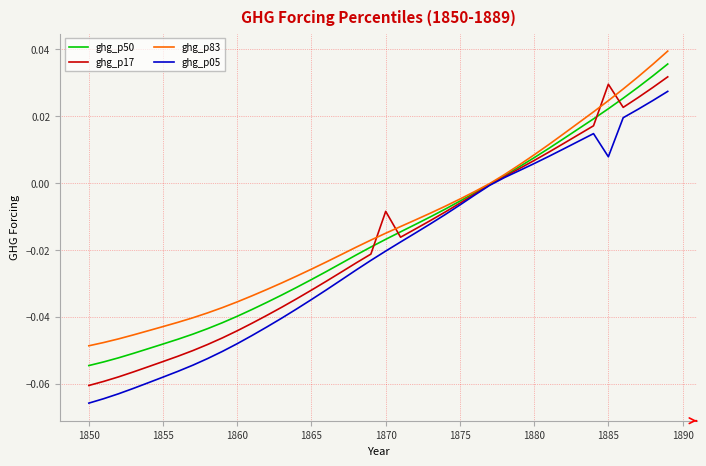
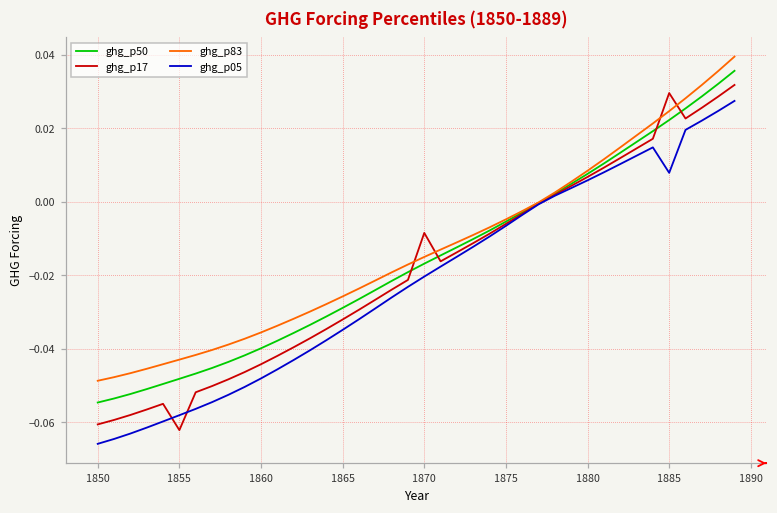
ghg_p17, 1855: -0.053 -> -0.062
